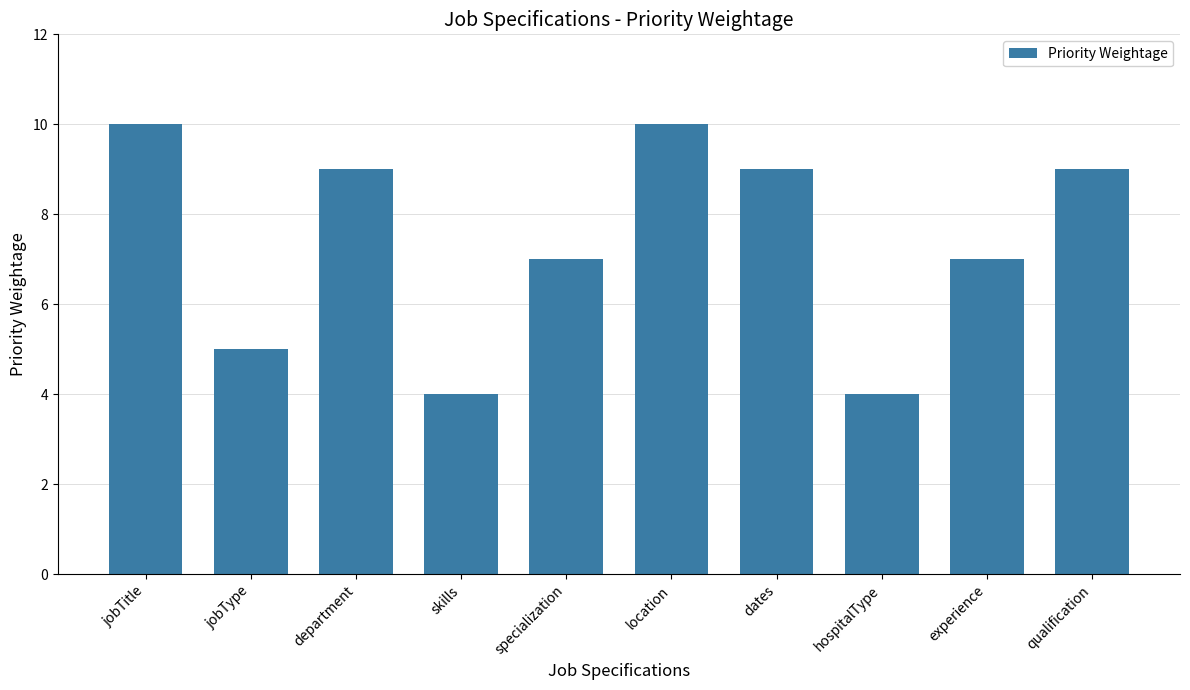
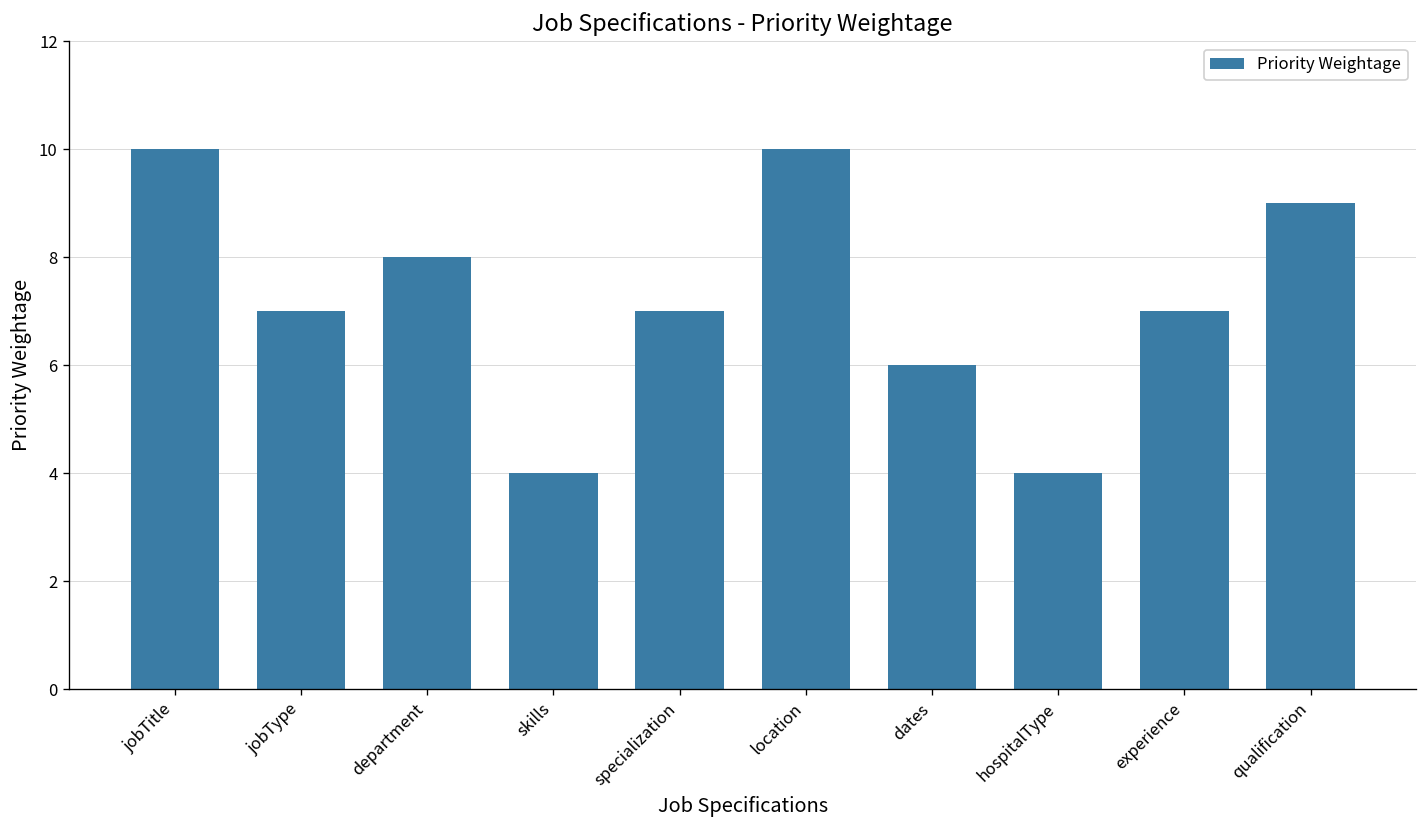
jobType: 5 -> 7
department: 9 -> 8
dates: 9 -> 6
